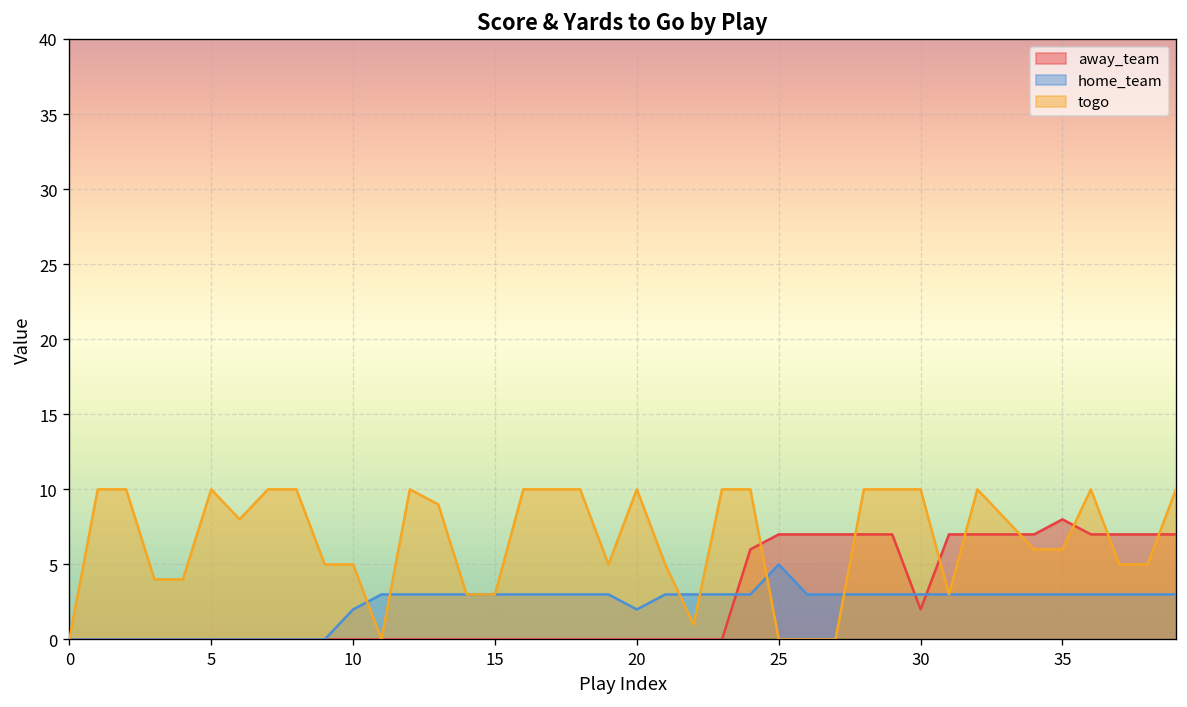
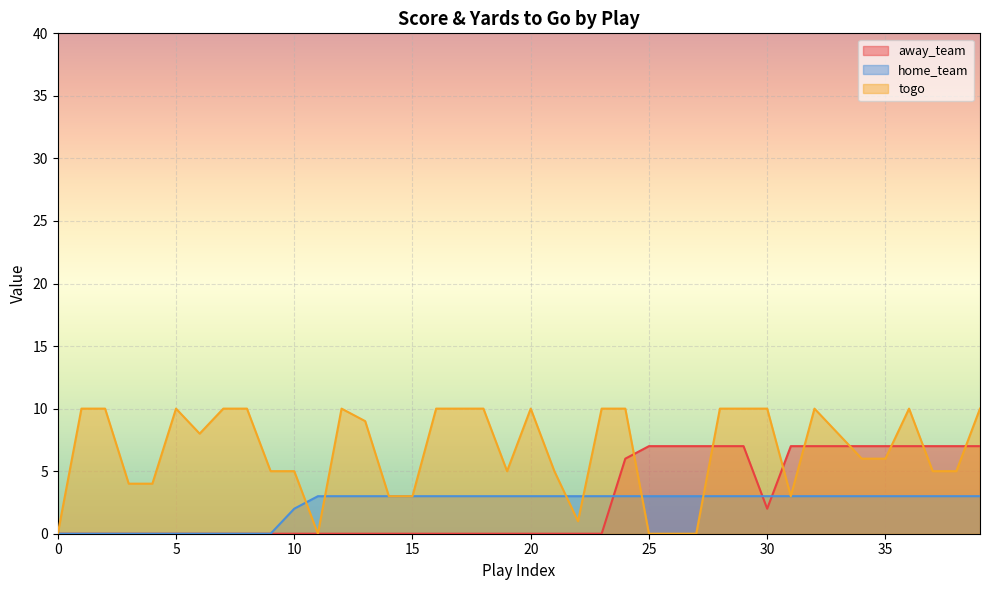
home_team, 20: 2 -> 3
home_team, 25: 5 -> 3
away_team, 35: 8 -> 7
